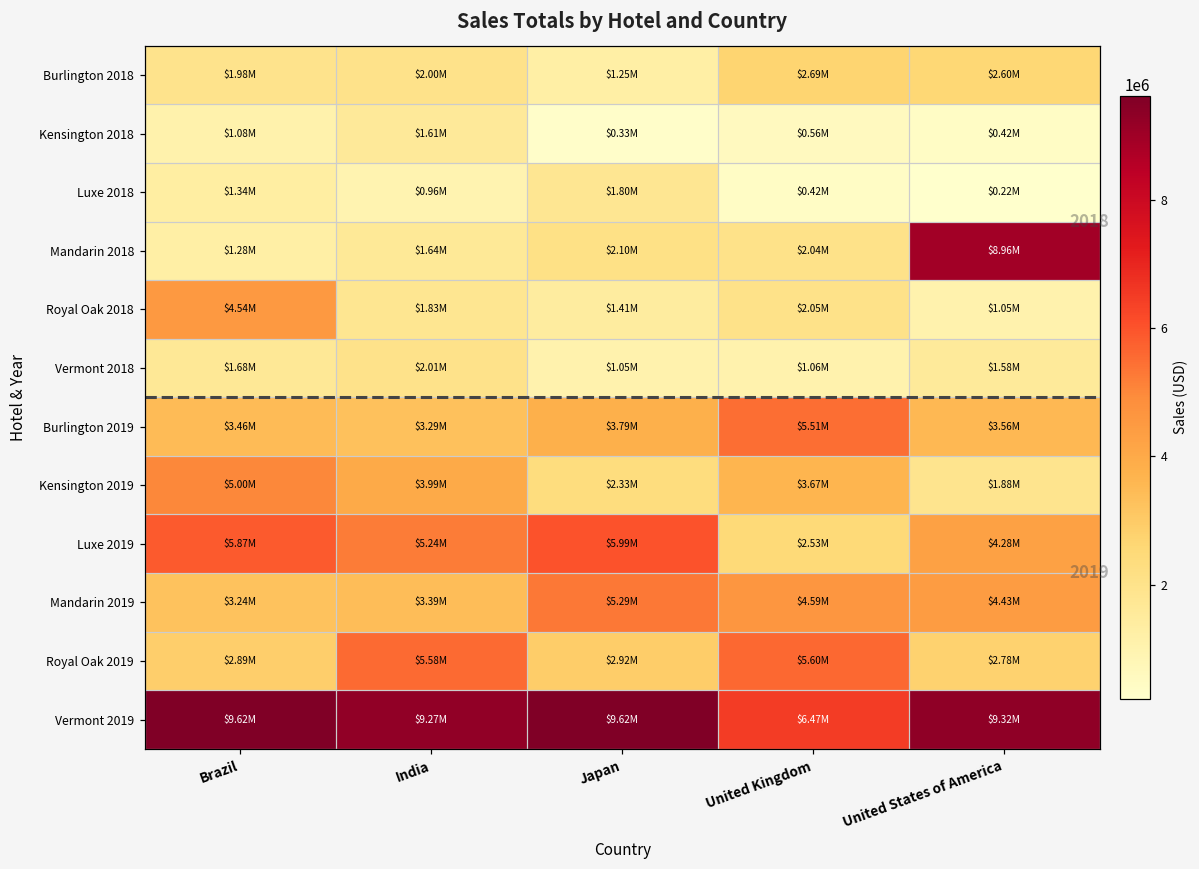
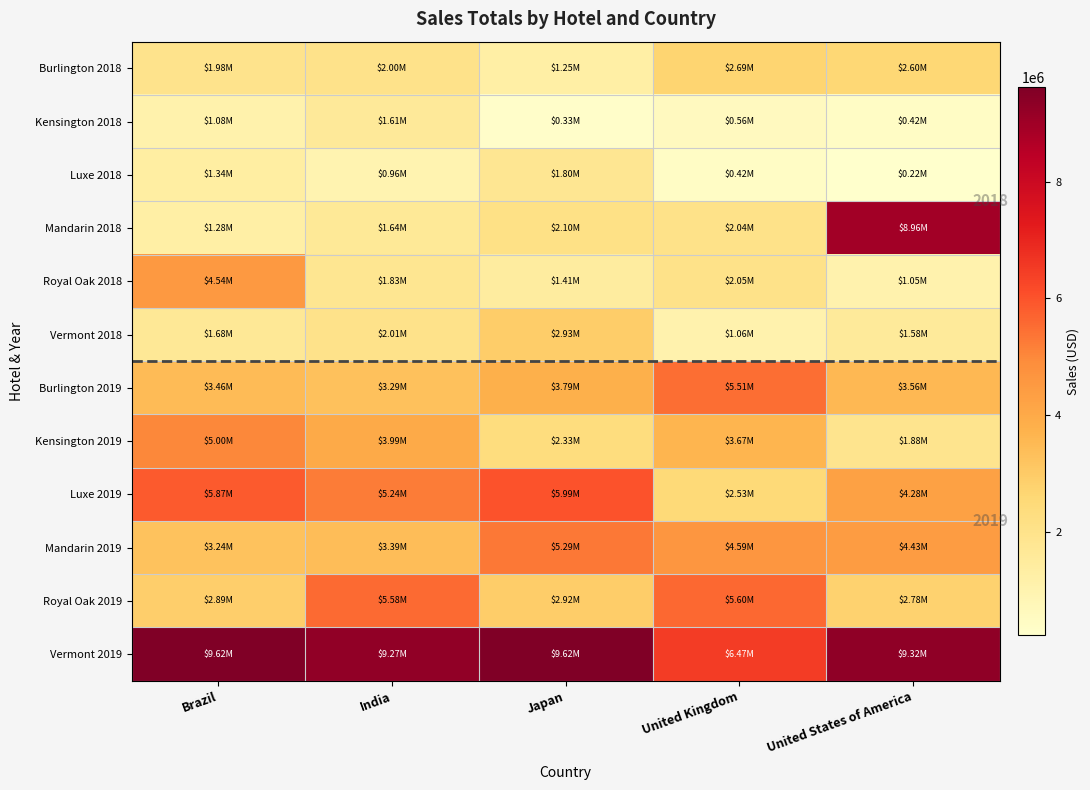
Vermont 2018, Japan: $1.05M -> $2.93M
